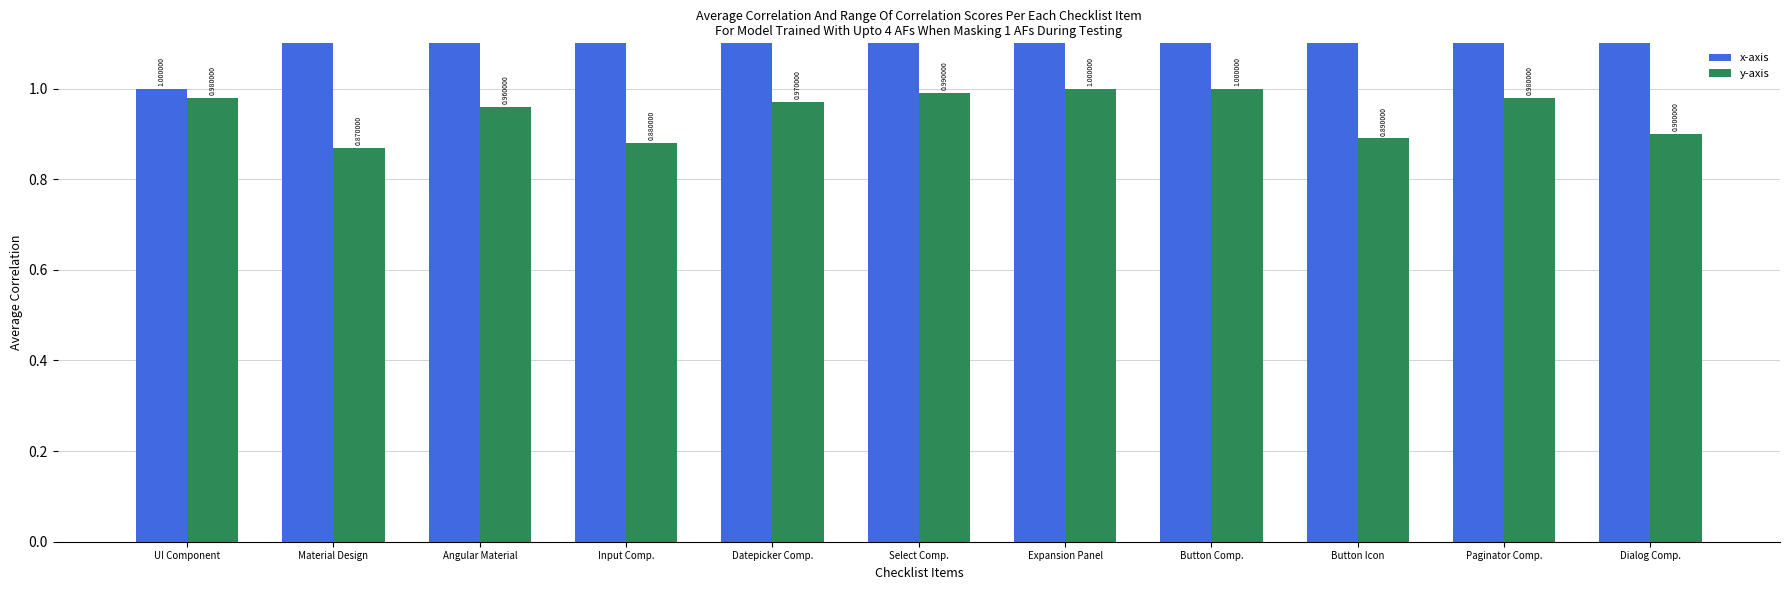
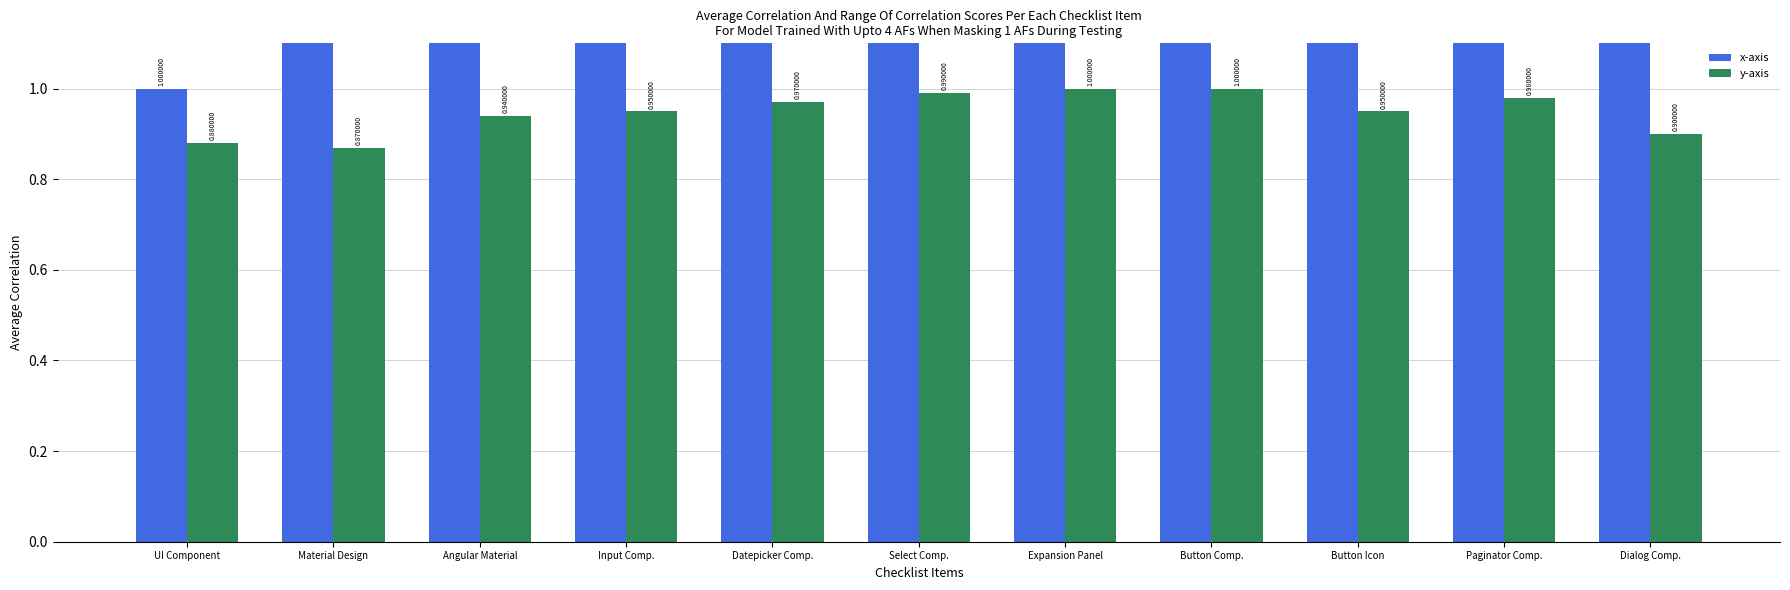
y-axis, UI Component: 0.980000 -> 0.880000
y-axis, Angular Material: 0.960000 -> 0.940000
y-axis, Input Comp.: 0.880000 -> 0.950000
y-axis, Button Icon: 0.890000 -> 0.950000
